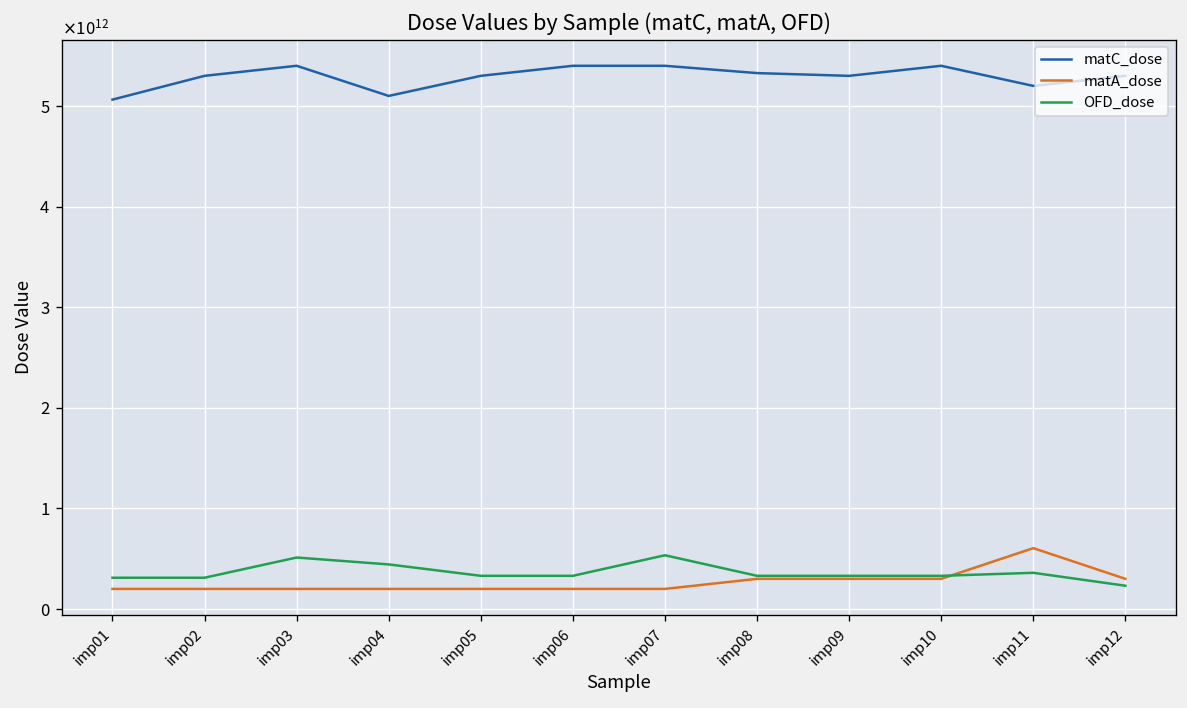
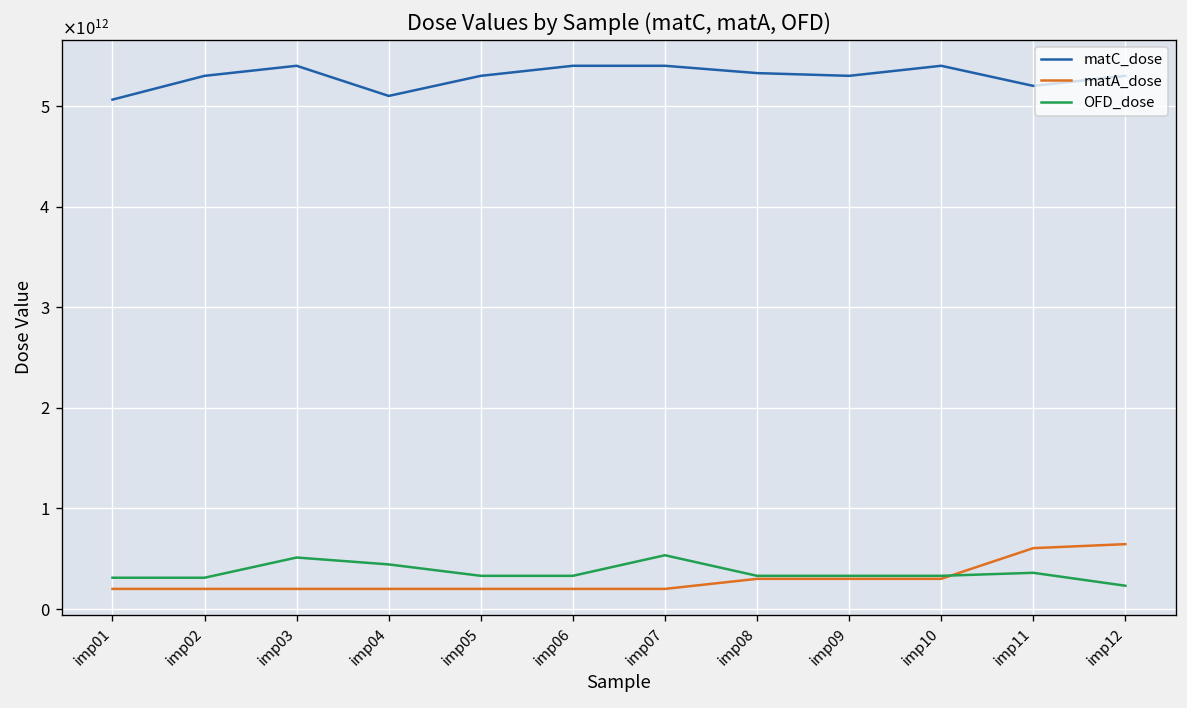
matA_dose, imp12: 300000000000 -> 600000000000
